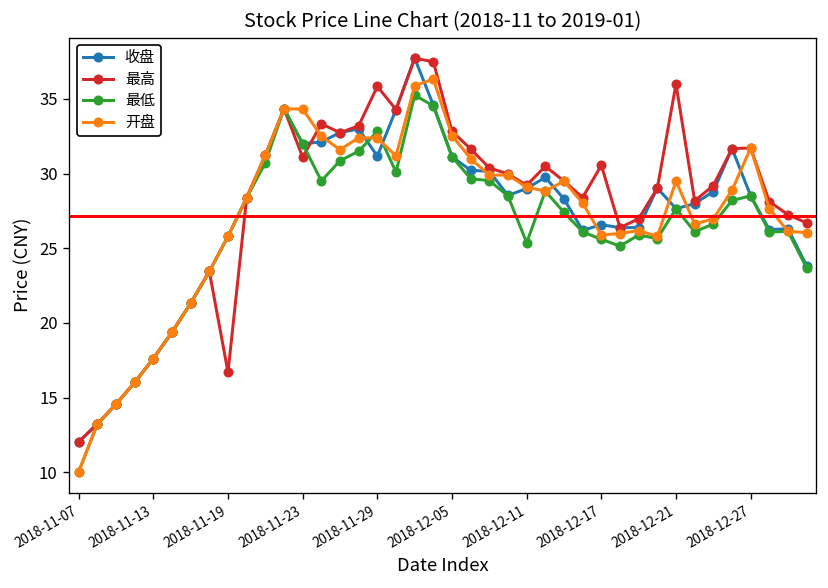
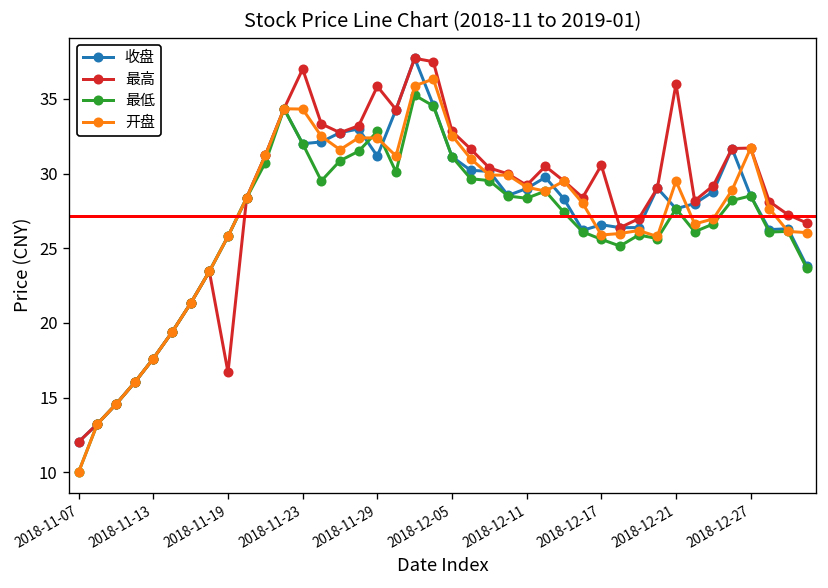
最高, 2018-11-23: 31.1 -> 37.0
最低, 2018-12-11: 25.4 -> 28.4
